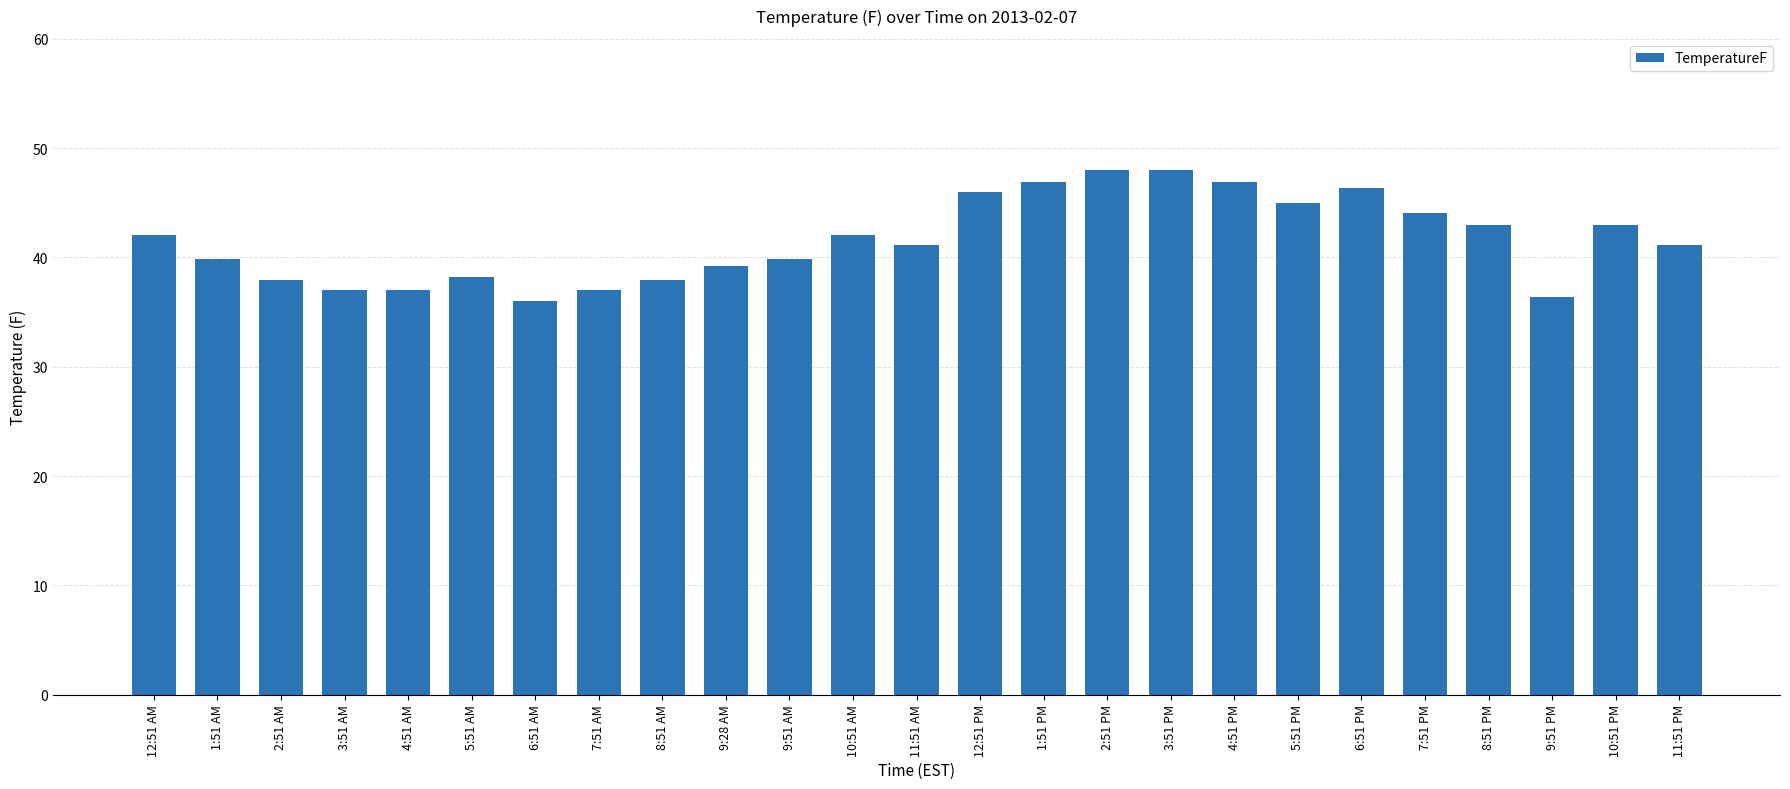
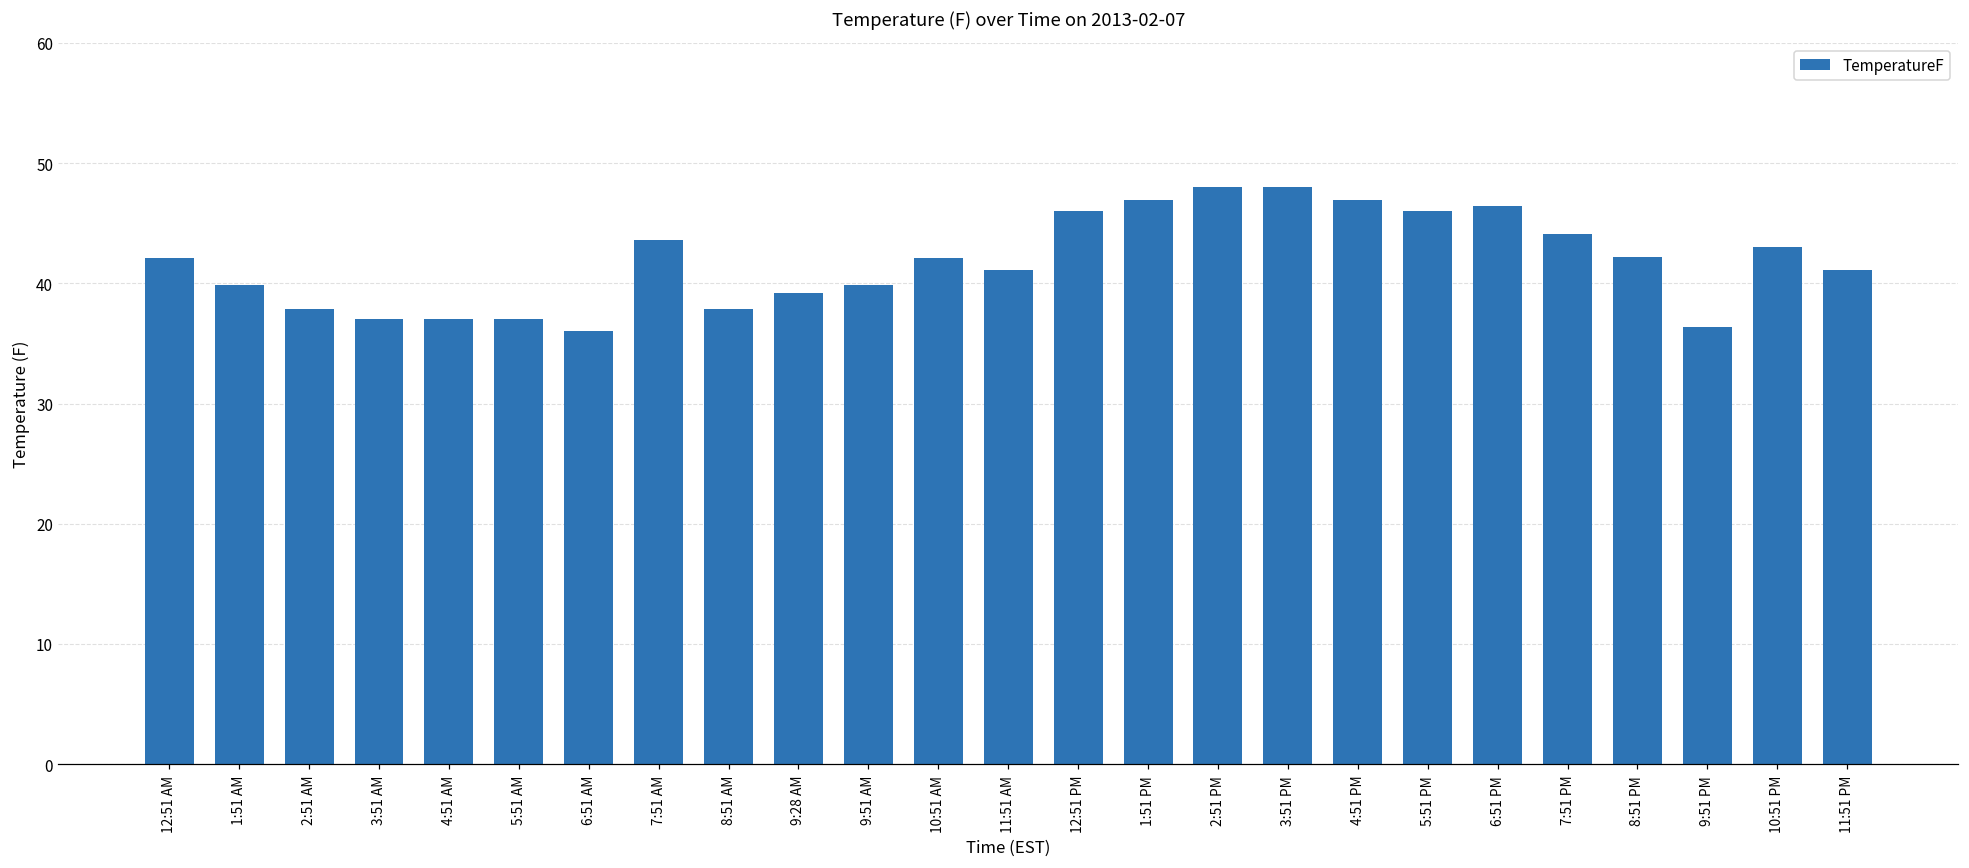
5:51 AM: 38.2 -> 37.0
7:51 AM: 37.0 -> 43.6
5:51 PM: 45 -> 46
8:51 PM: 43.0 -> 42.2
